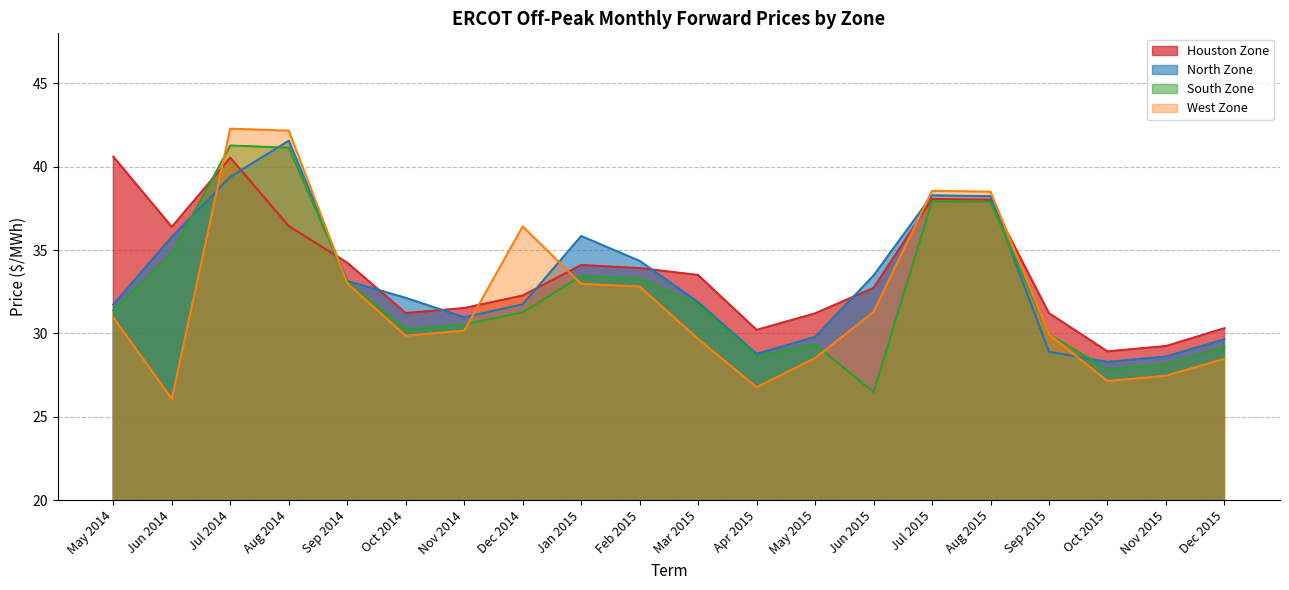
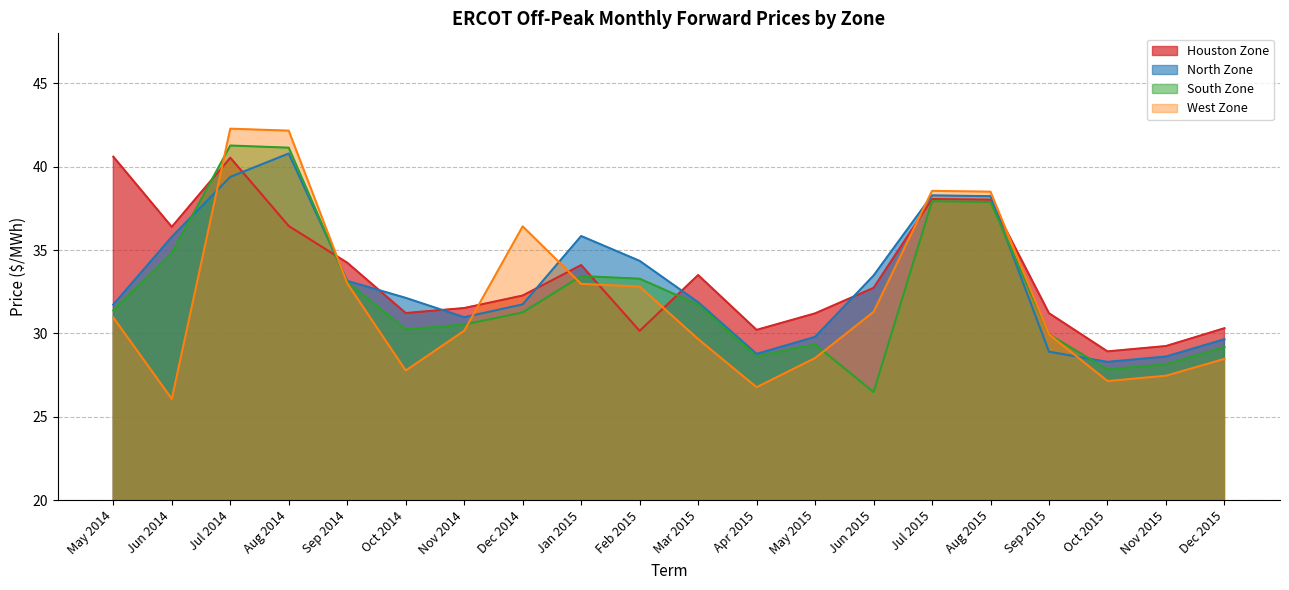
North Zone, Aug 2014: 41.6 -> 40.8
West Zone, Oct 2014: 29.9 -> 27.8
Houston Zone, Feb 2015: 33.9 -> 30.2
